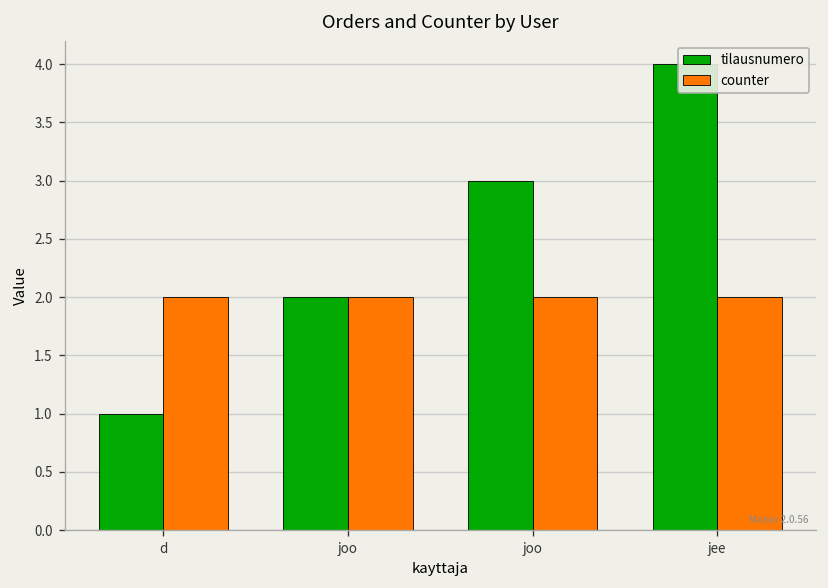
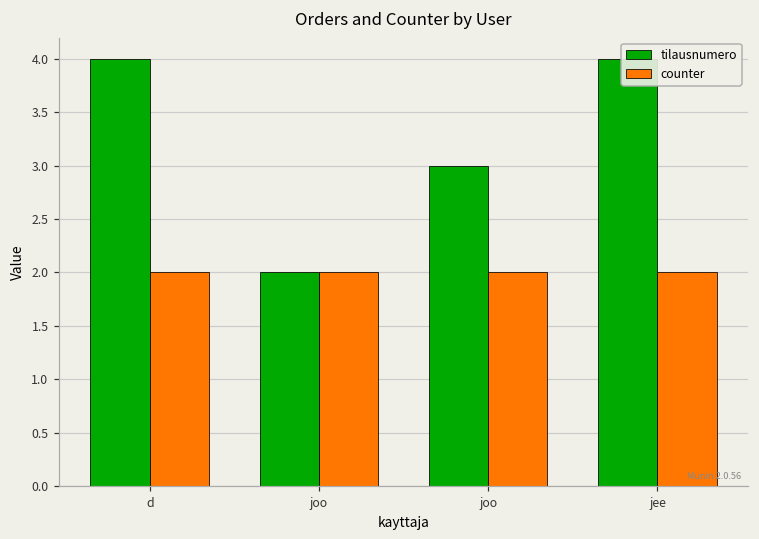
tilausnumero, d: 1 -> 4
